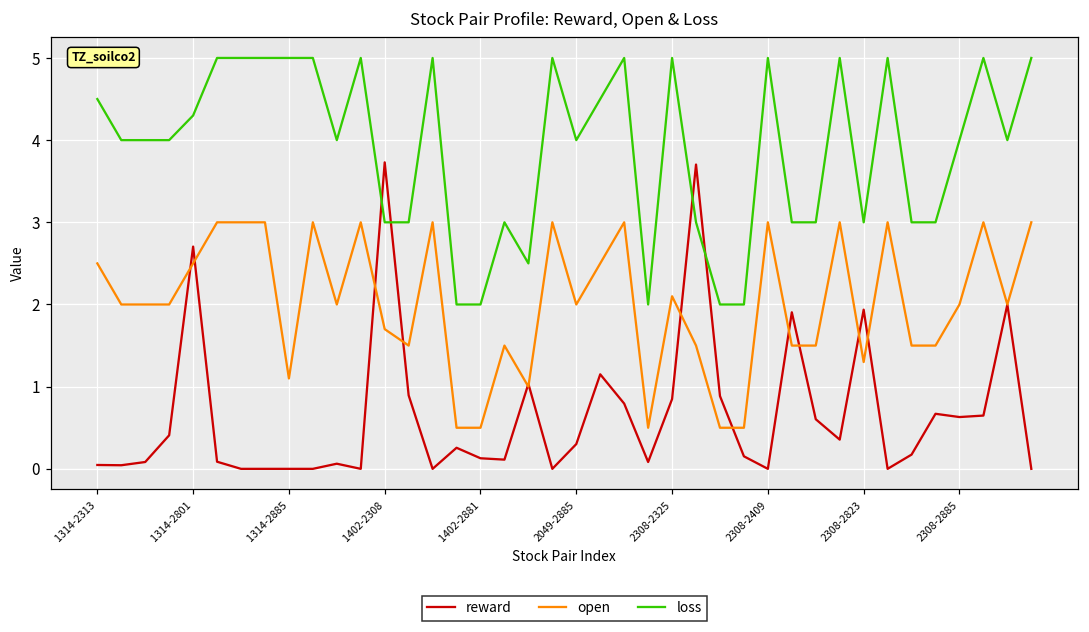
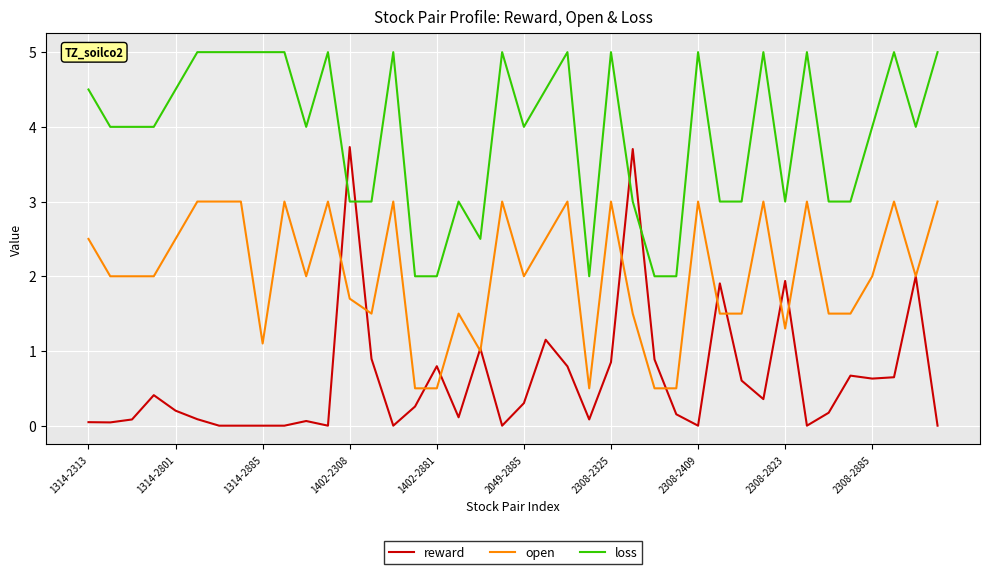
reward, 1314-2801: 2.7 -> 0.2
loss, 1314-2801: 4.3 -> 4.5
reward, 1402-2881: 0.1 -> 0.8
open, 2308-2325: 2.1 -> 3.0
